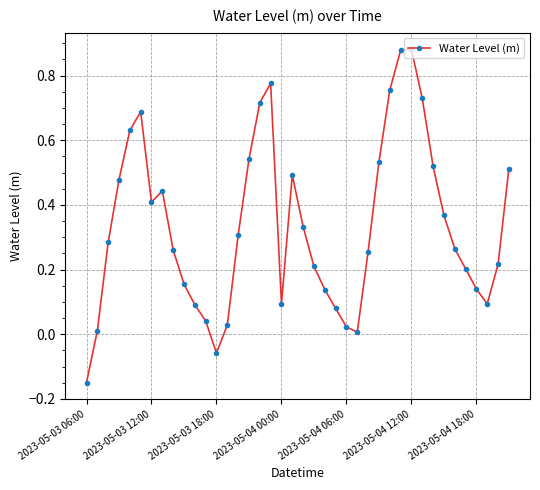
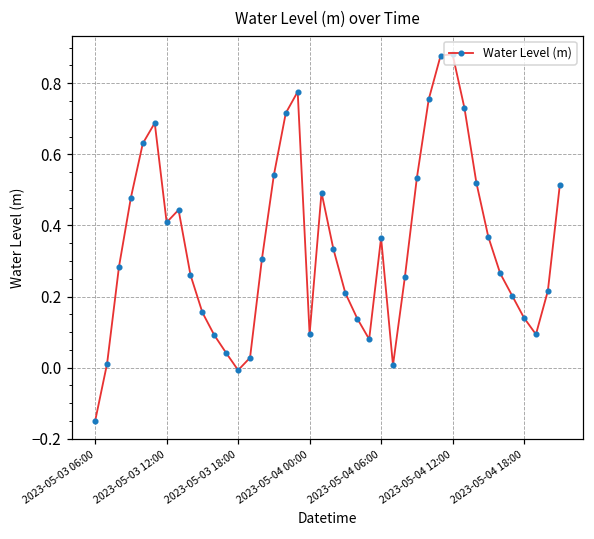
2023-05-03 18:00: -0.06 -> -0.01
2023-05-04 06:00: 0.02 -> 0.37
